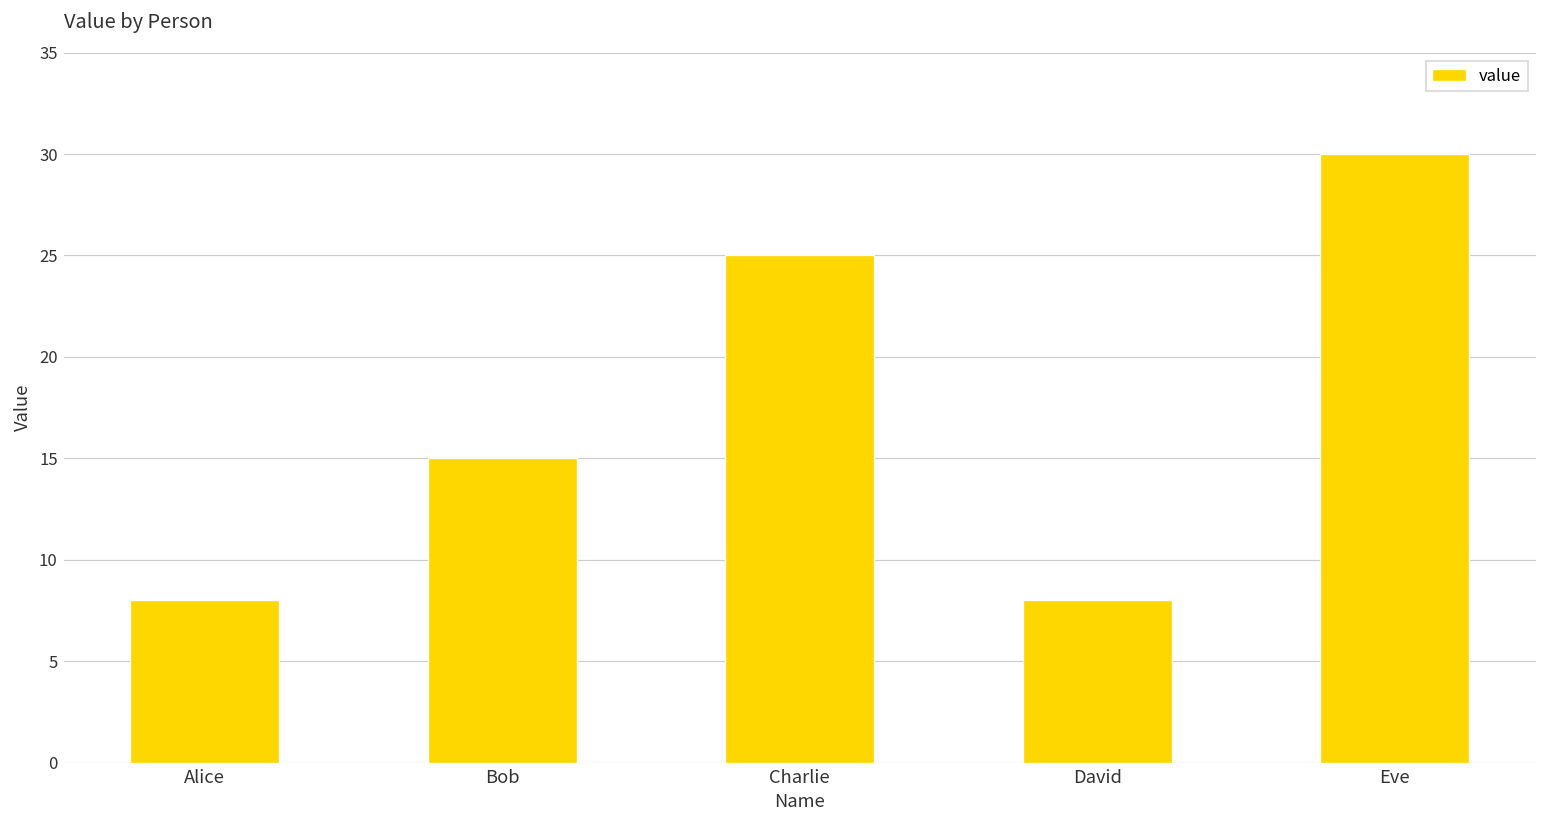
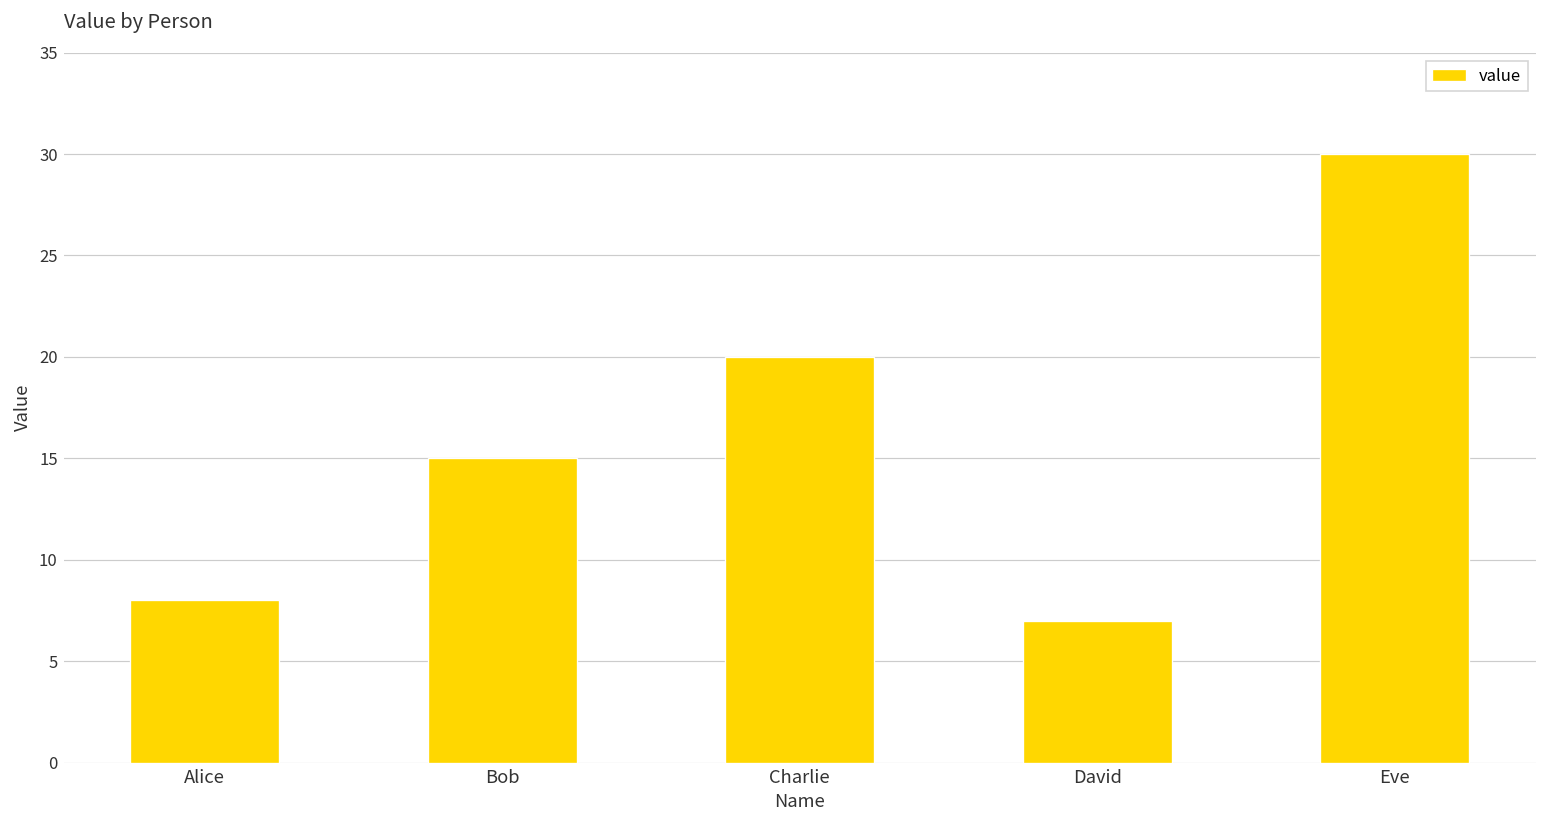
Charlie: 25 -> 20
David: 8 -> 7
